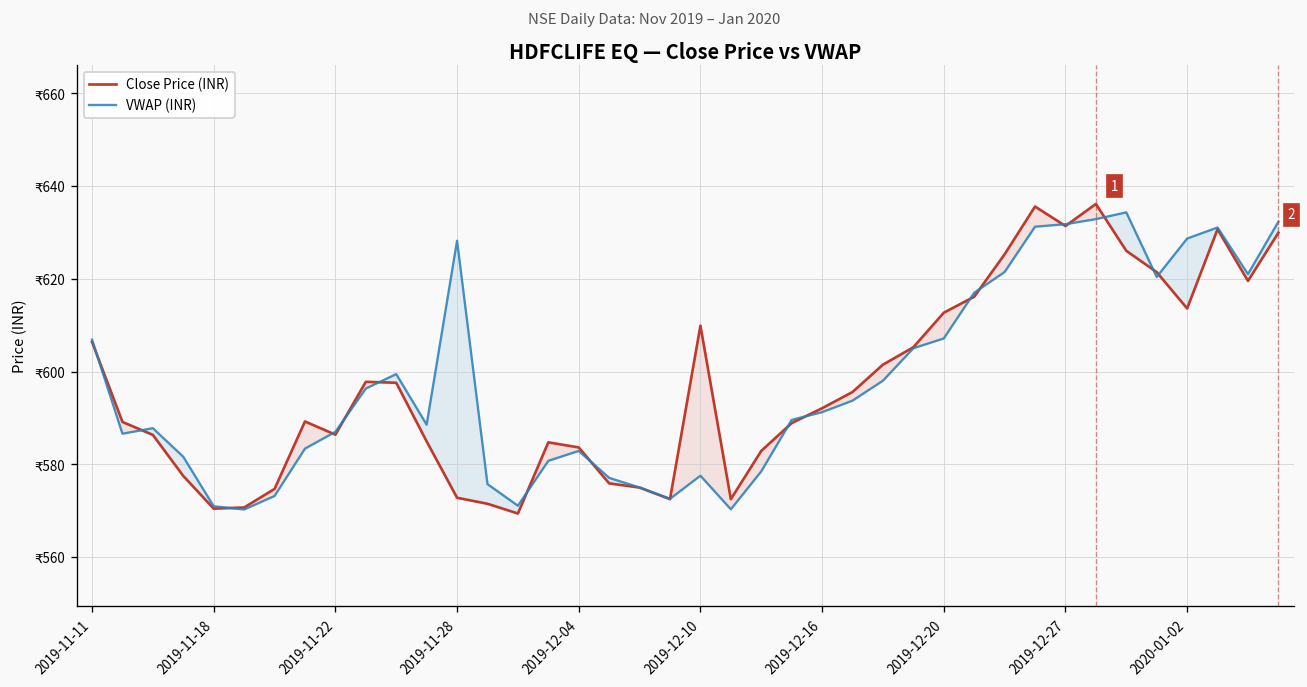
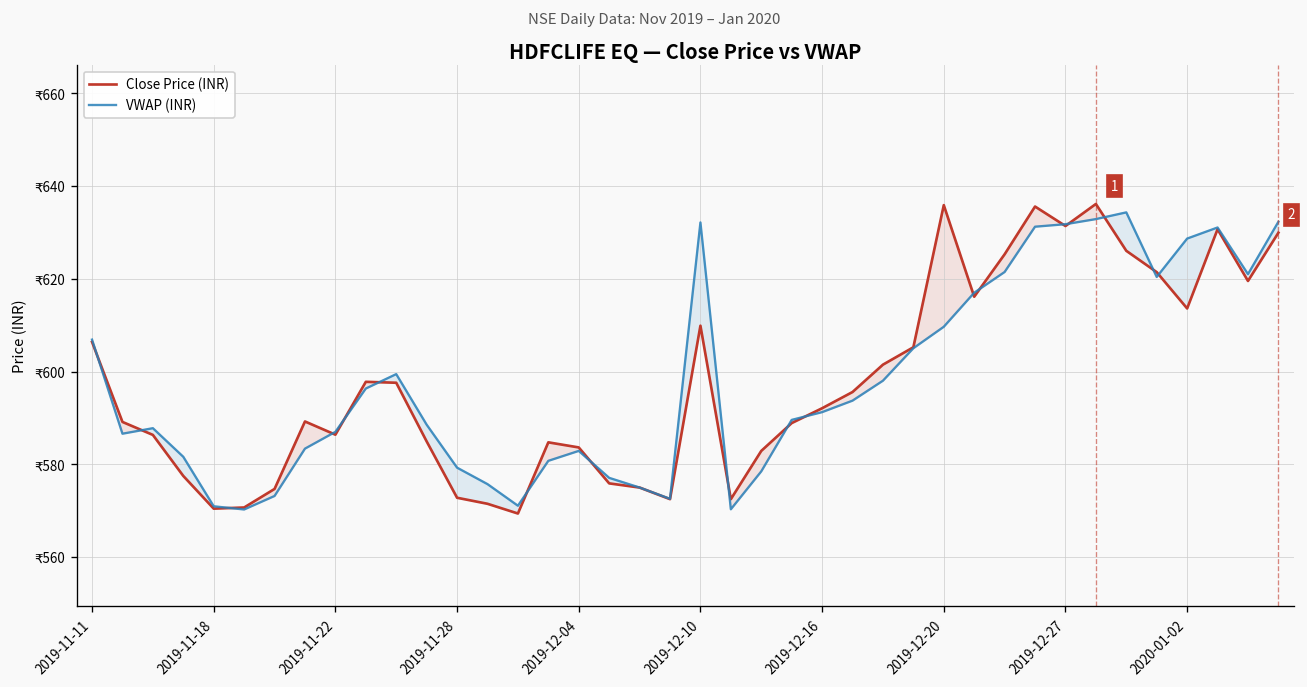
VWAP (INR), 2019-11-28: ₹628 -> ₹579
VWAP (INR), 2019-12-10: ₹578 -> ₹632
Close Price (INR), 2019-12-20: ₹613 -> ₹636
VWAP (INR), 2019-12-20: ₹607 -> ₹610
